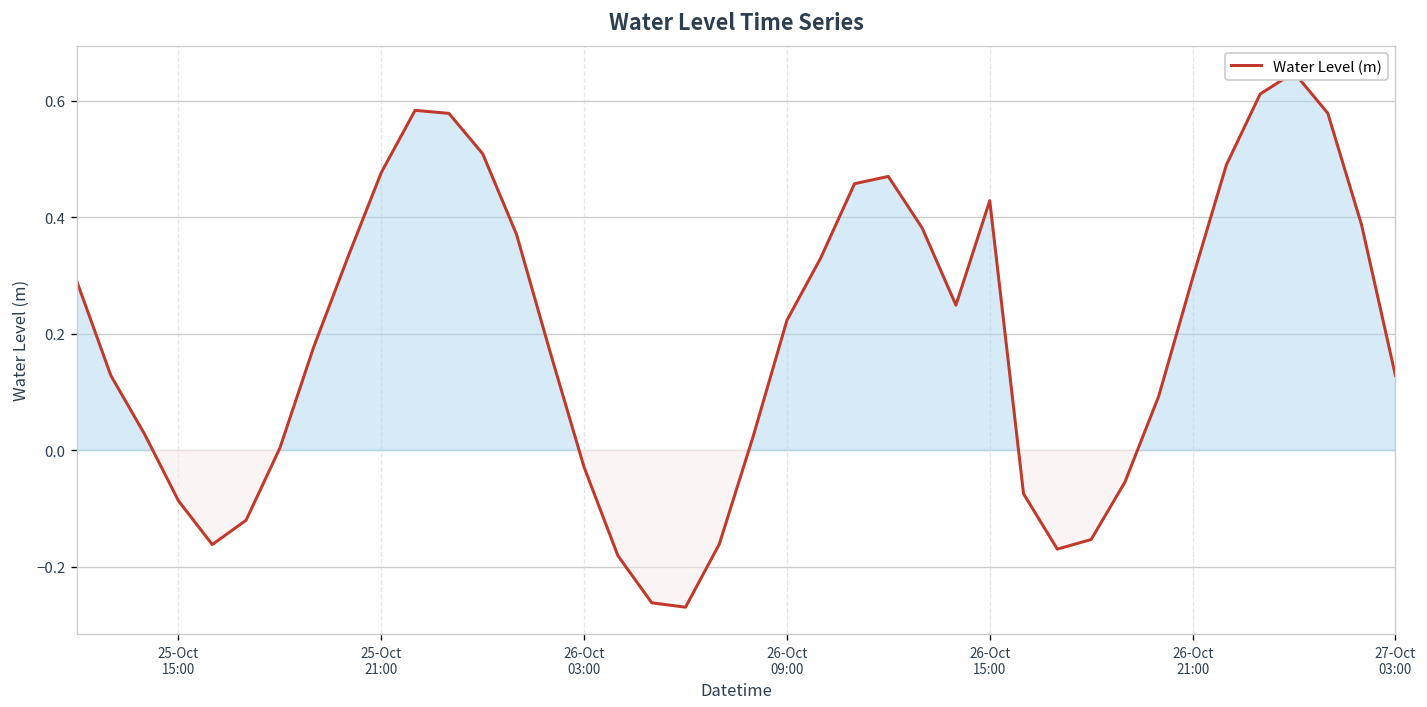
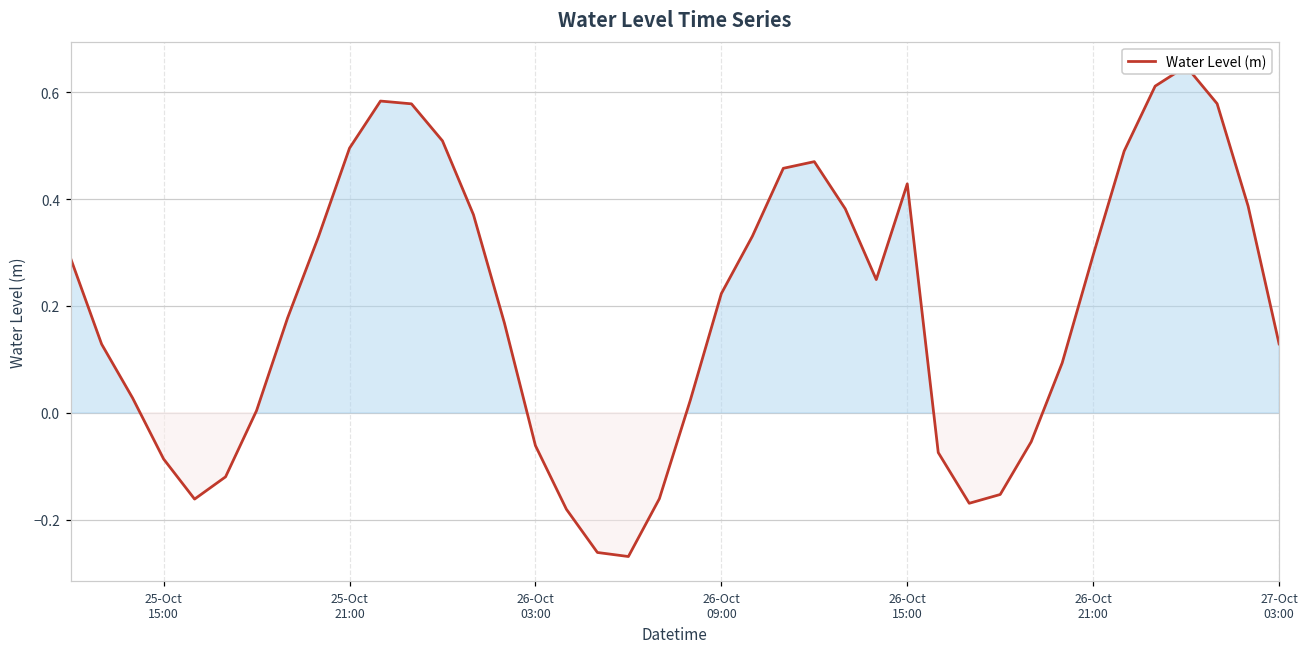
25-Oct 21:00: 0.48 -> 0.50
26-Oct 03:00: -0.03 -> -0.06
